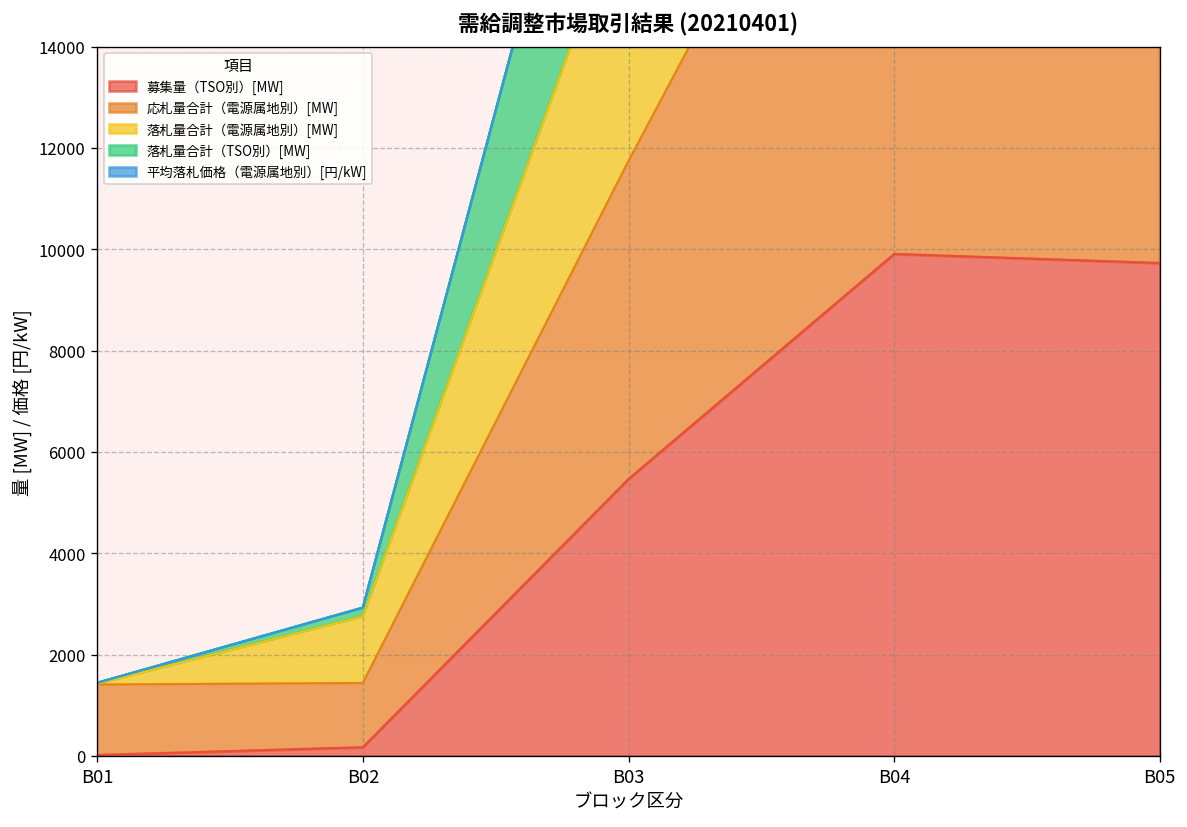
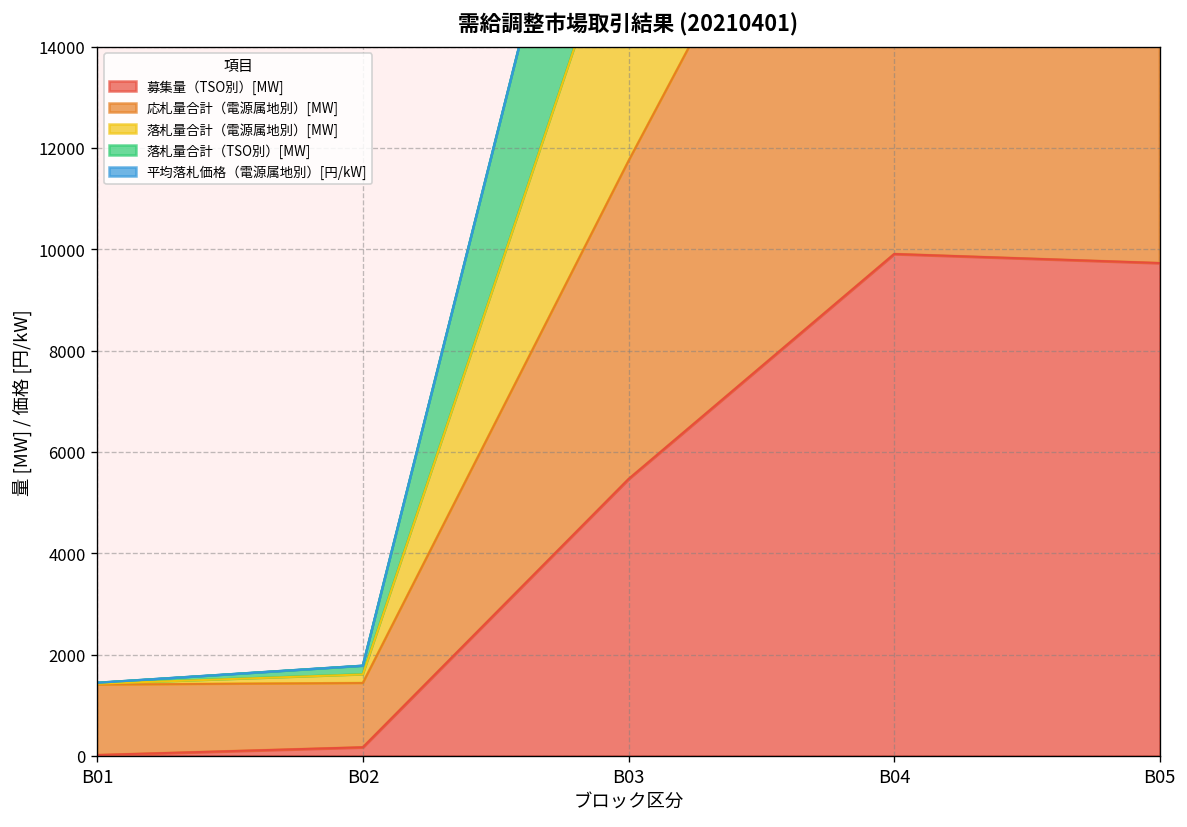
落札量合計（電源属地別）[MW], B02: 1300 -> 200
